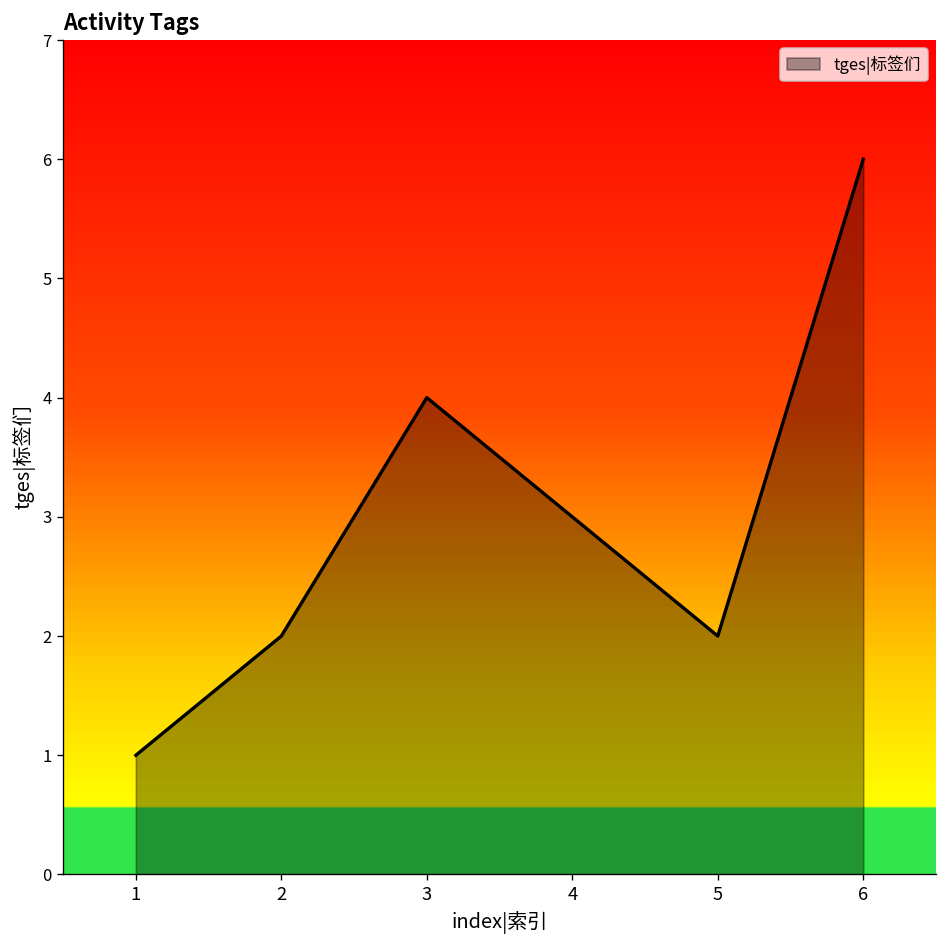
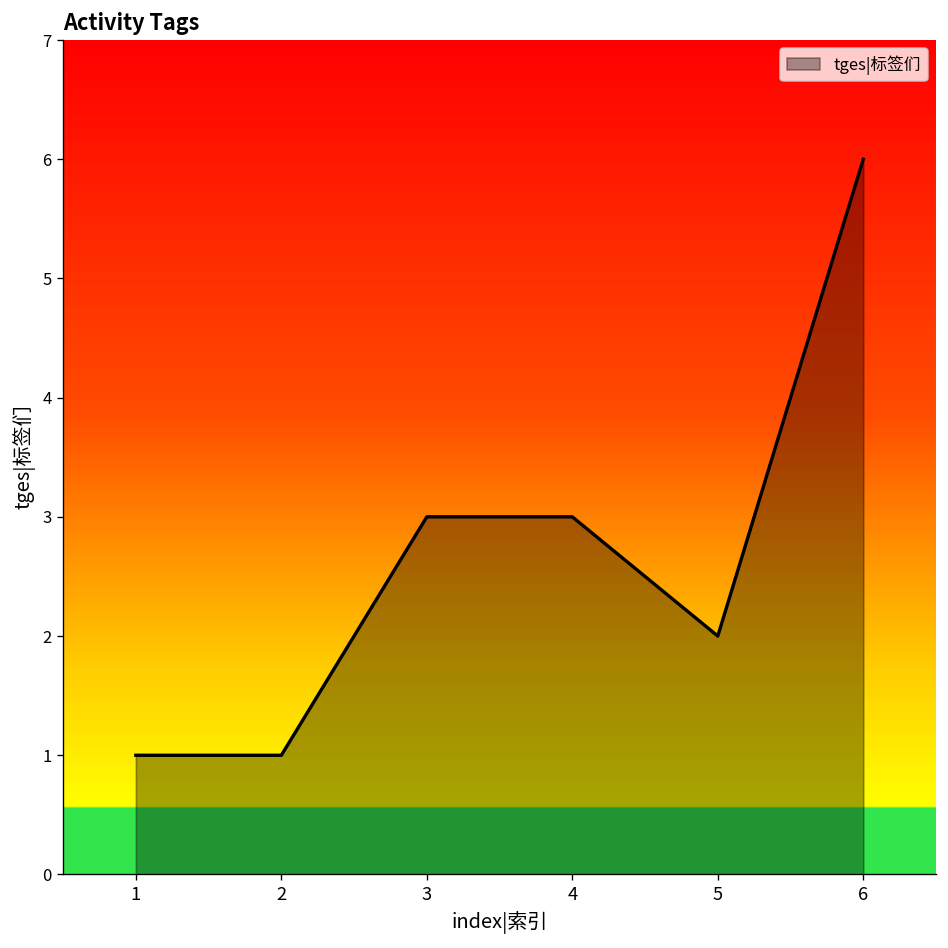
2: 2 -> 1
3: 4 -> 3
